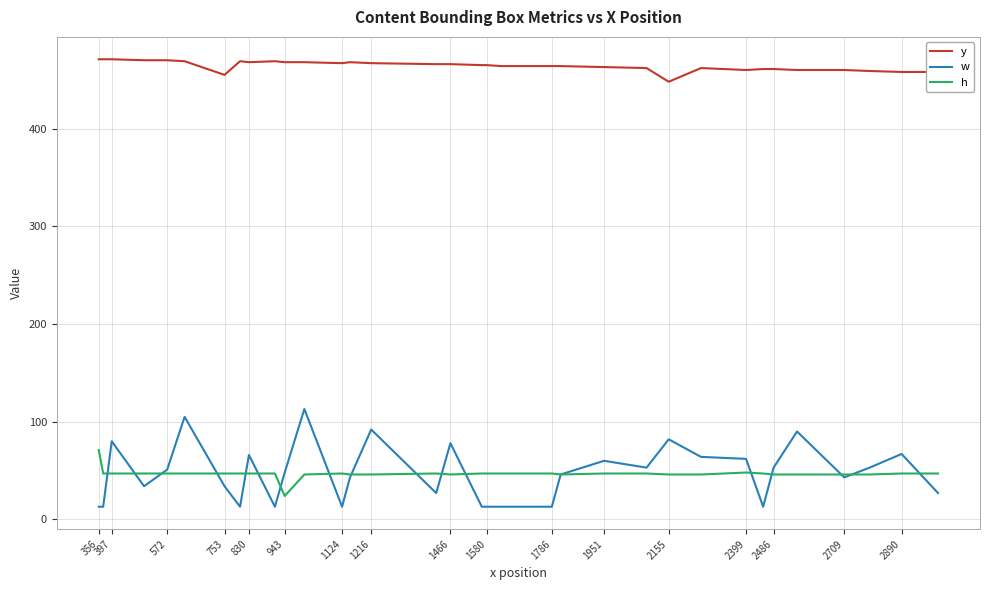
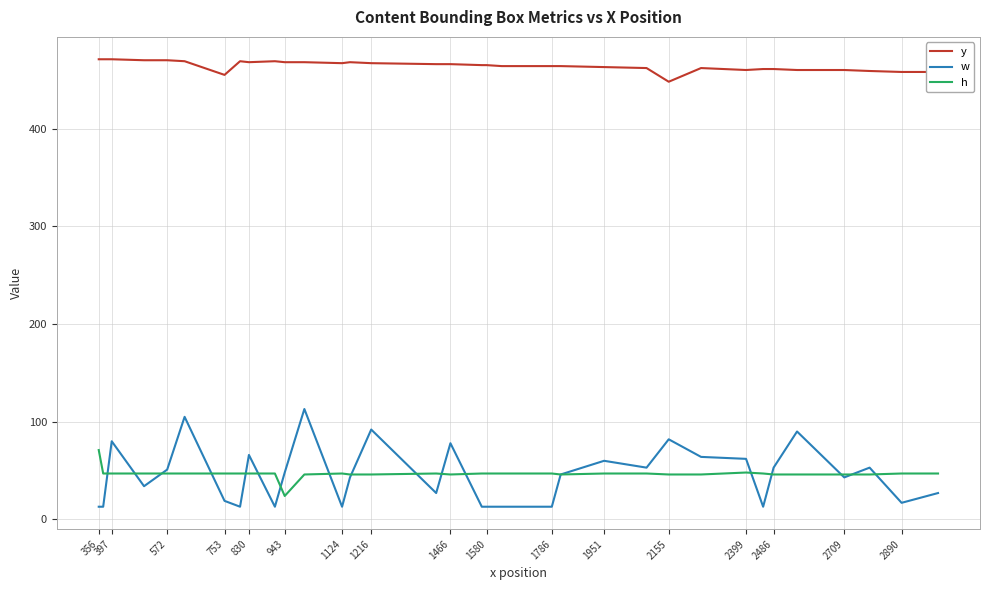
w, 753: 30 -> 20
w, 2890: 70 -> 20
